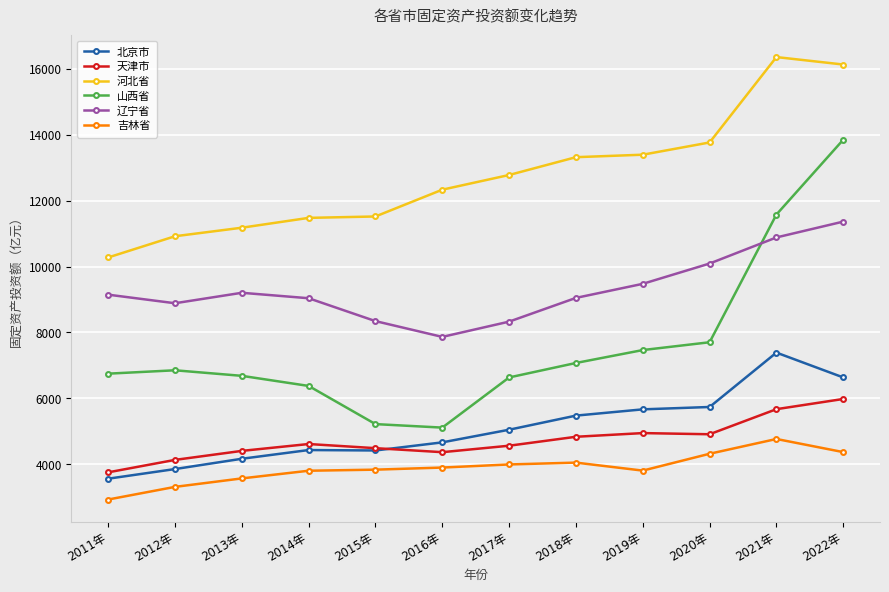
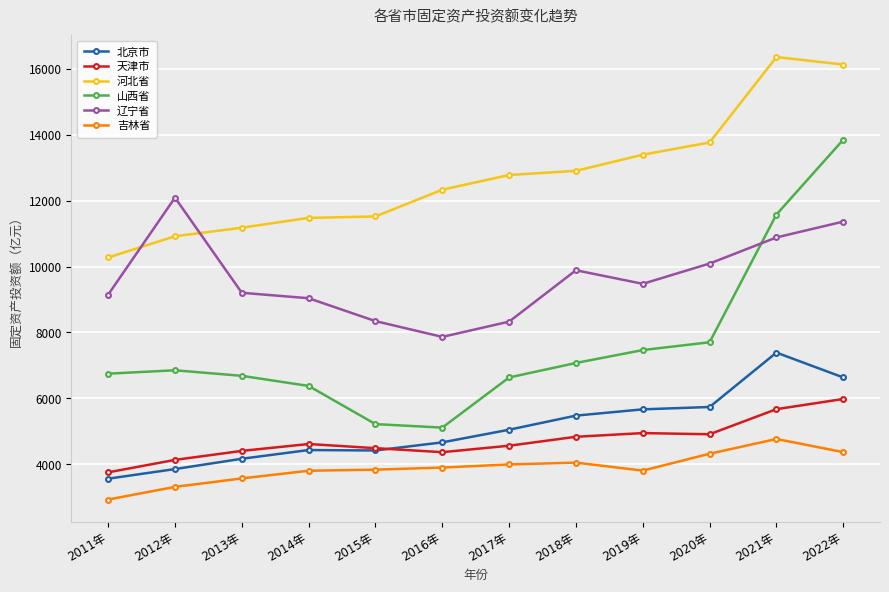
辽宁省, 2012年: 8900 -> 12100
河北省, 2018年: 13300 -> 12900
辽宁省, 2018年: 9000 -> 9900
